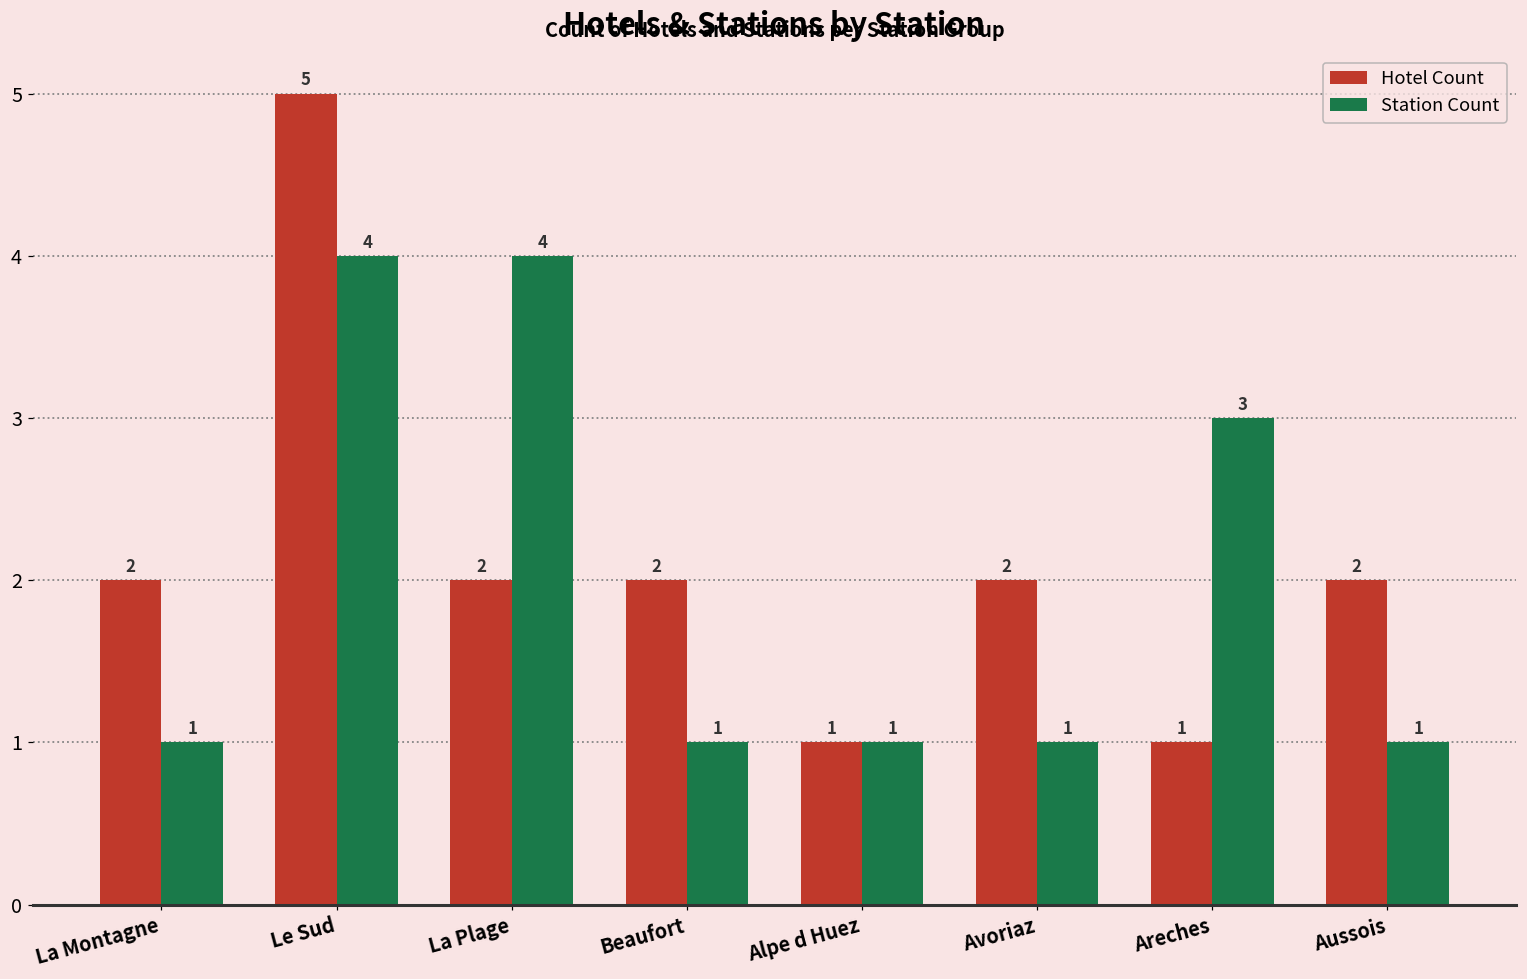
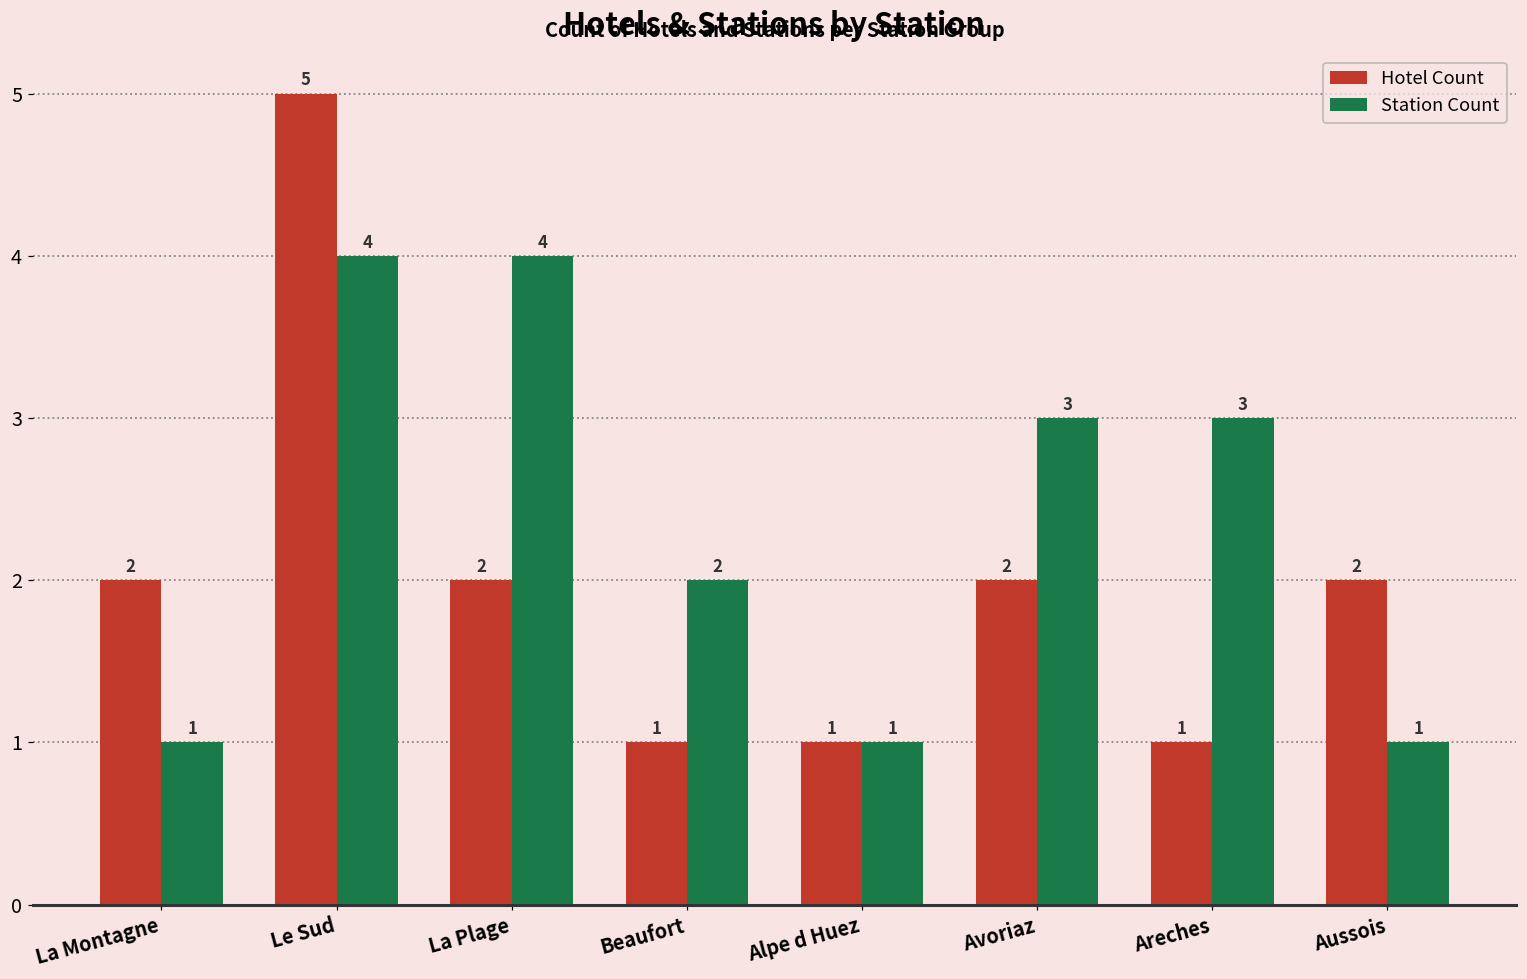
Hotel Count, Beaufort: 2 -> 1
Station Count, Beaufort: 1 -> 2
Station Count, Avoriaz: 1 -> 3
